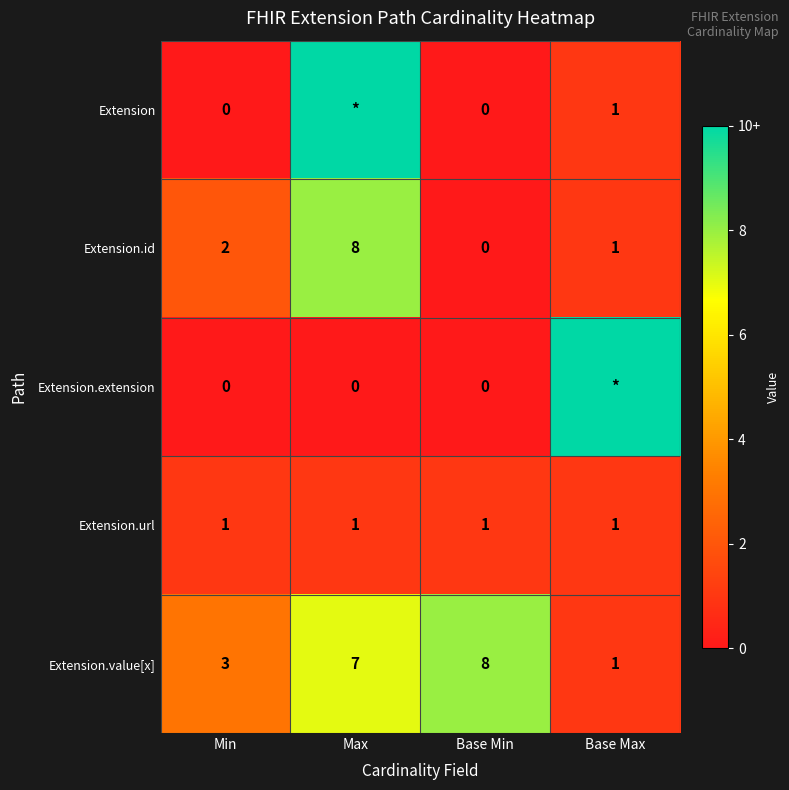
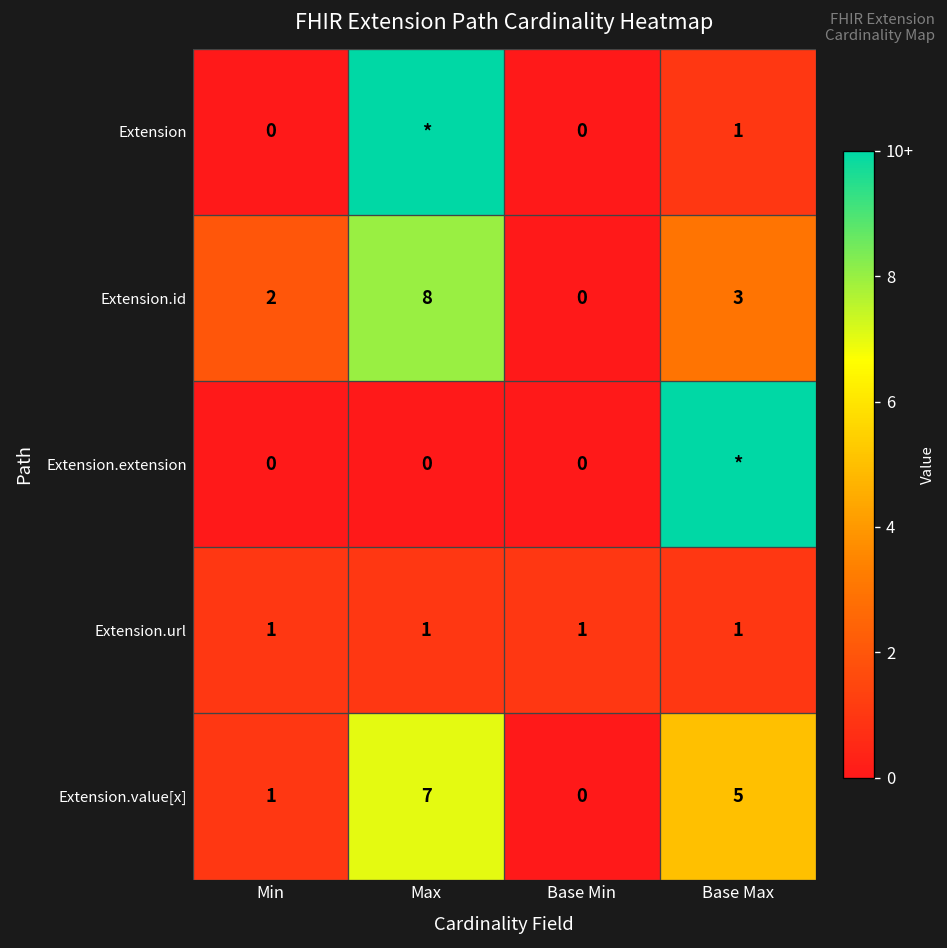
Extension.id, Base Max: 1 -> 3
Extension.value[x], Min: 3 -> 1
Extension.value[x], Base Min: 8 -> 0
Extension.value[x], Base Max: 1 -> 5
